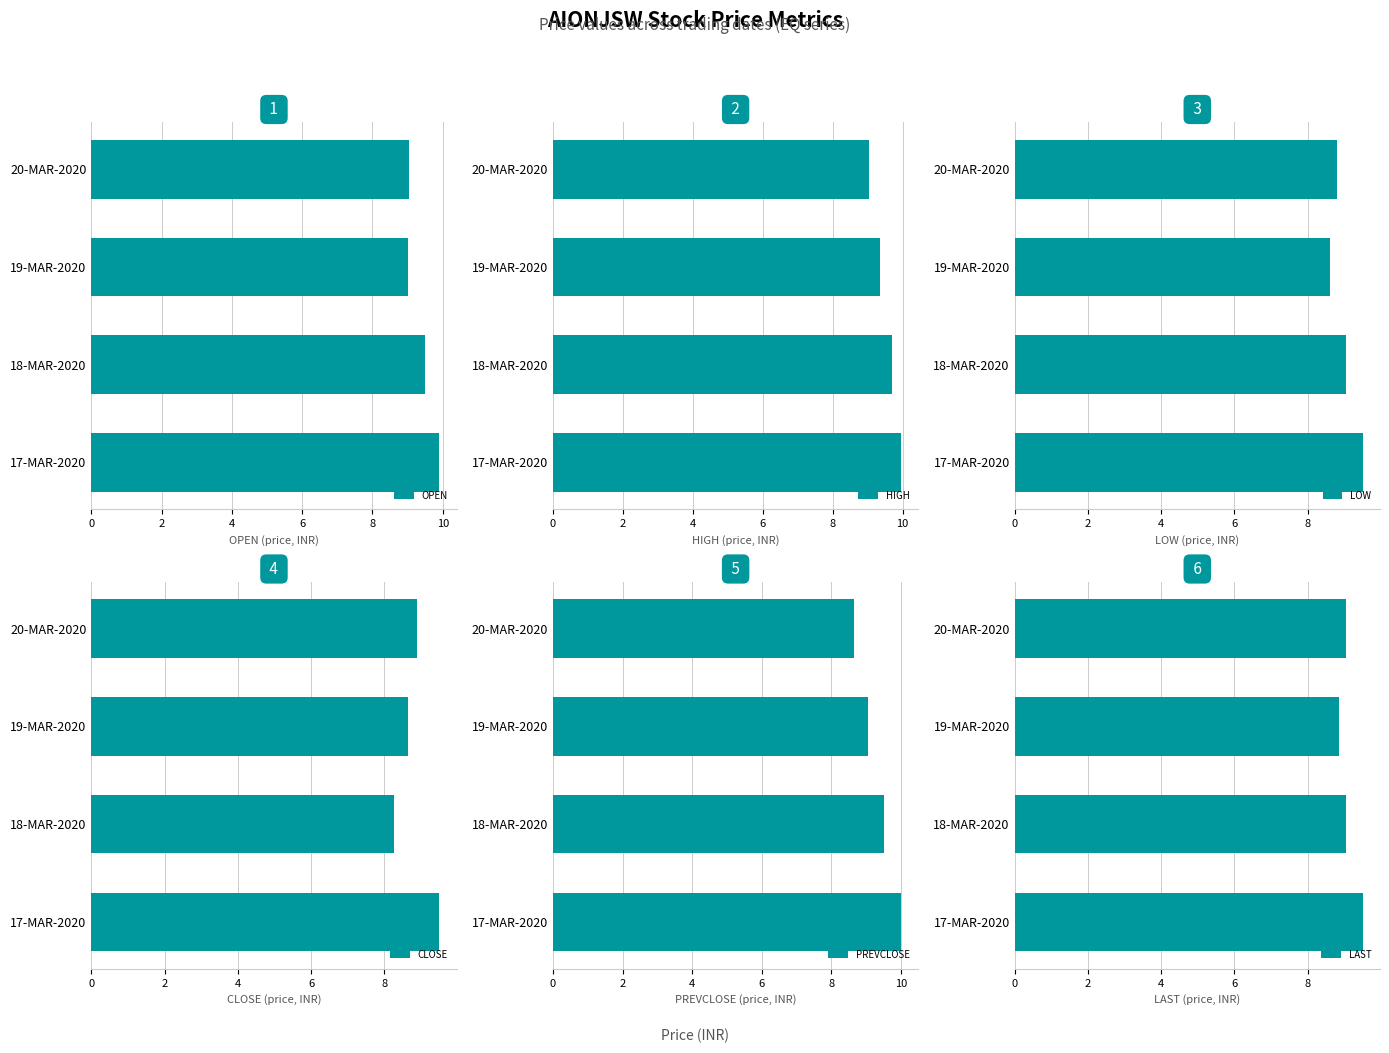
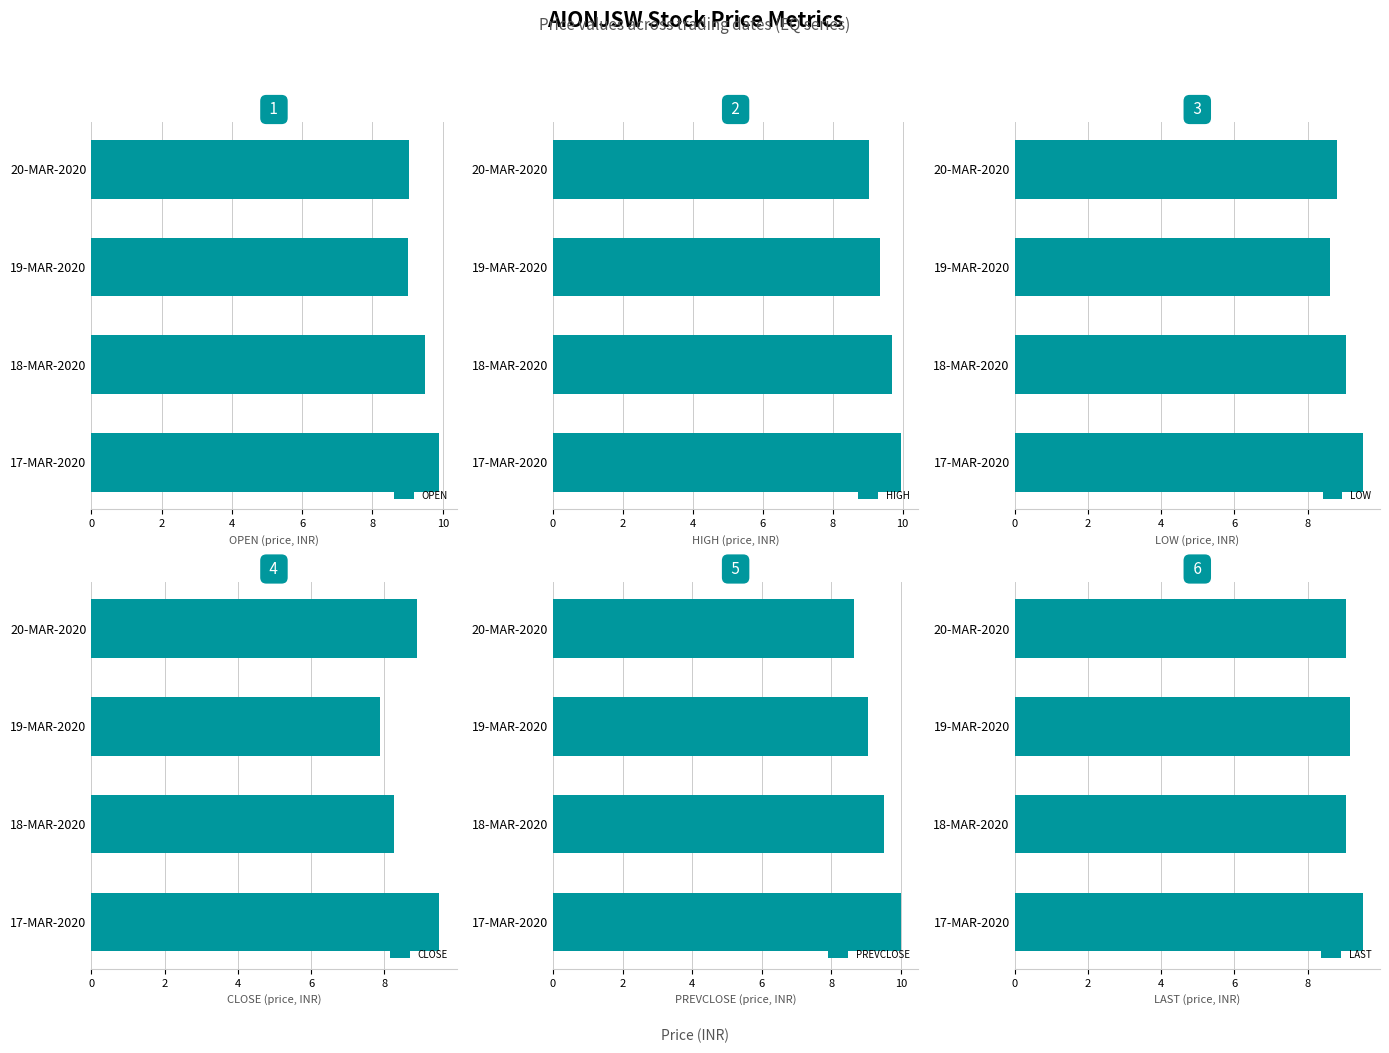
4, 19-MAR-2020: 8.7 -> 7.9
6, 19-MAR-2020: 8.9 -> 9.2
